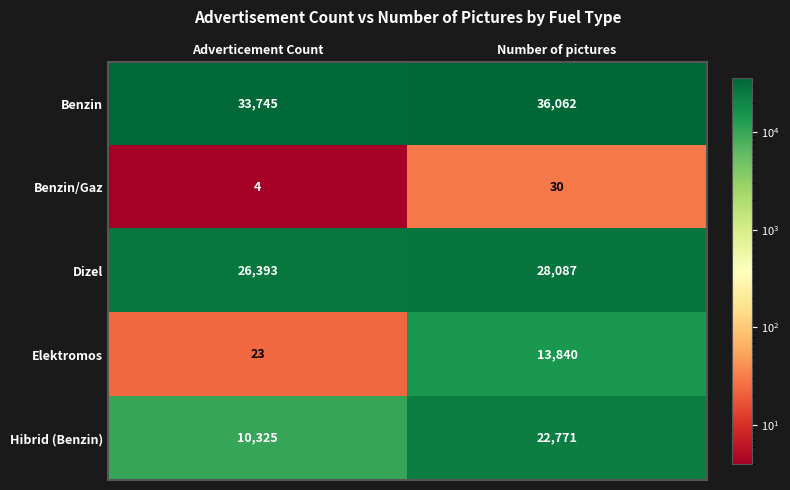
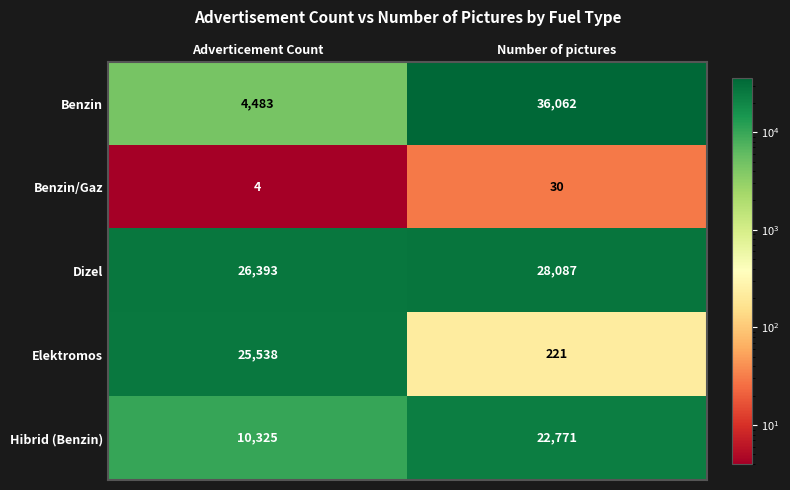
Benzin, Adverticement Count: 33,745 -> 4,483
Elektromos, Adverticement Count: 23 -> 25,538
Elektromos, Number of pictures: 13,840 -> 221
